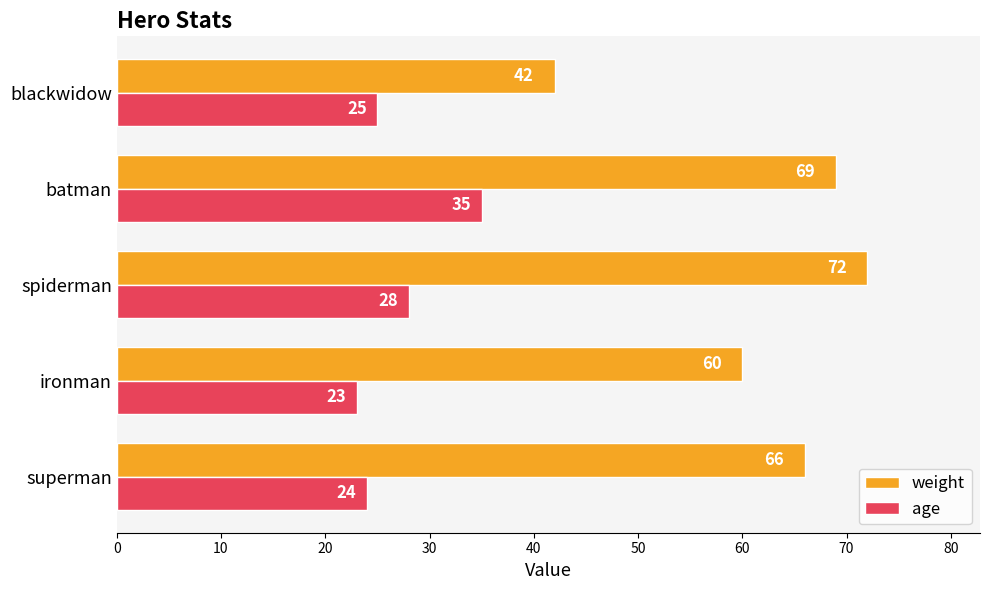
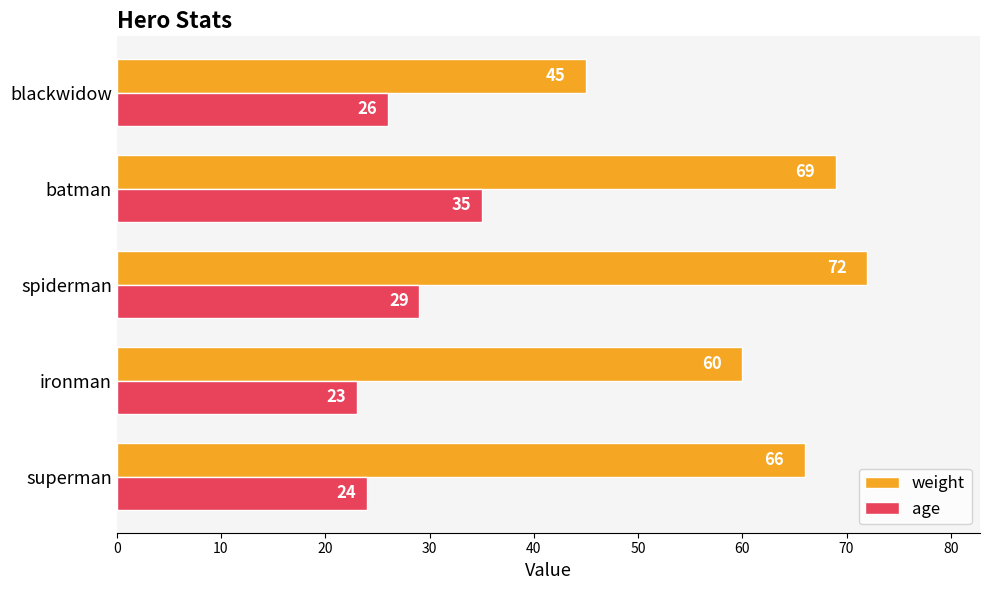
weight, blackwidow: 42 -> 45
age, blackwidow: 25 -> 26
age, spiderman: 28 -> 29
